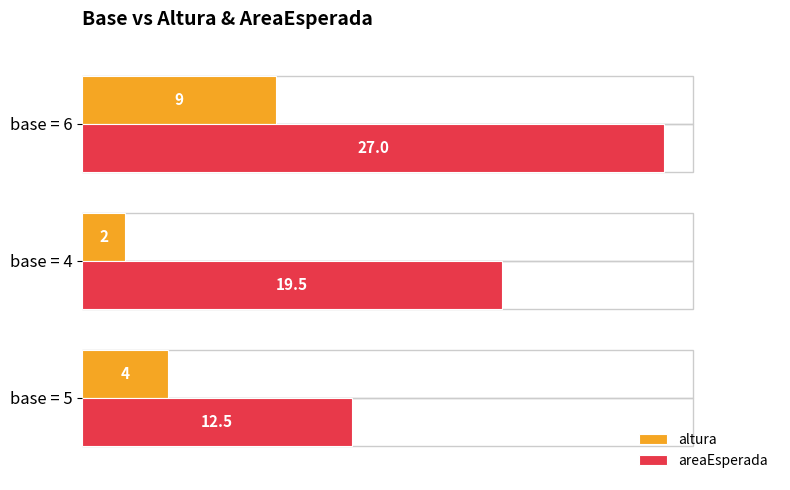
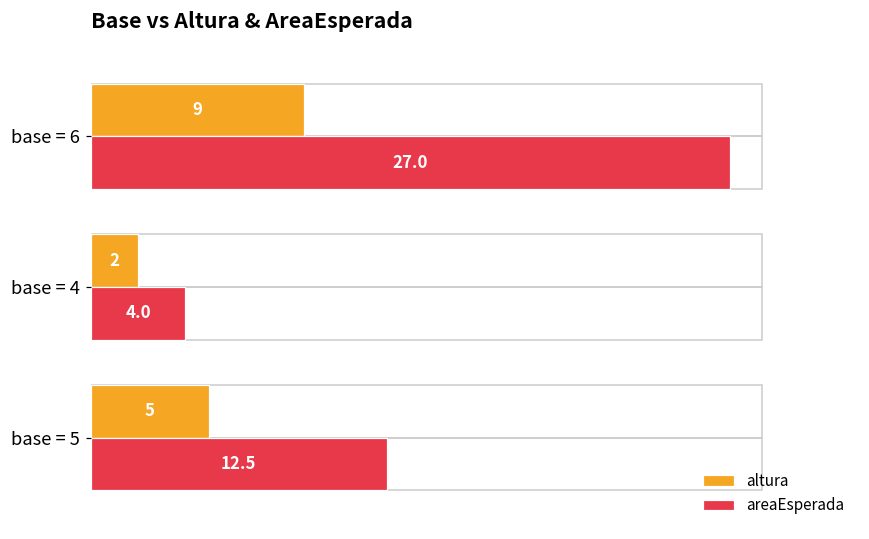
areaEsperada, base = 4: 19.5 -> 4.0
altura, base = 5: 4 -> 5
